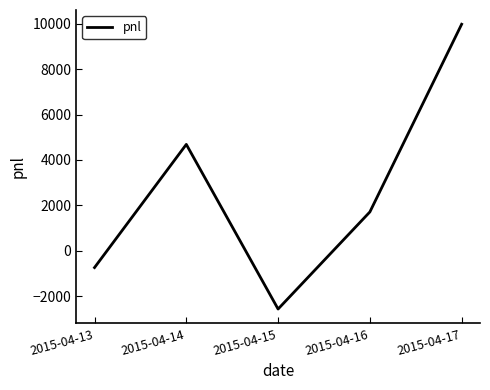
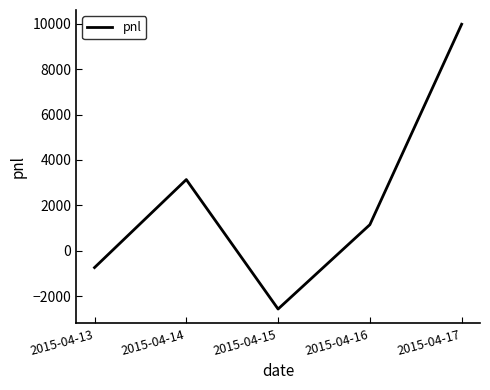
2015-04-14: 4700 -> 3100
2015-04-16: 1700 -> 1100
